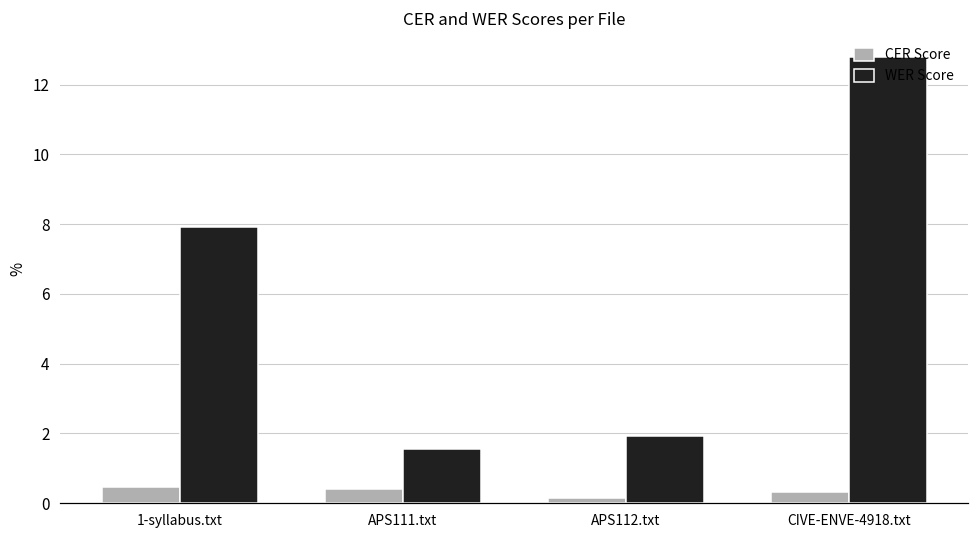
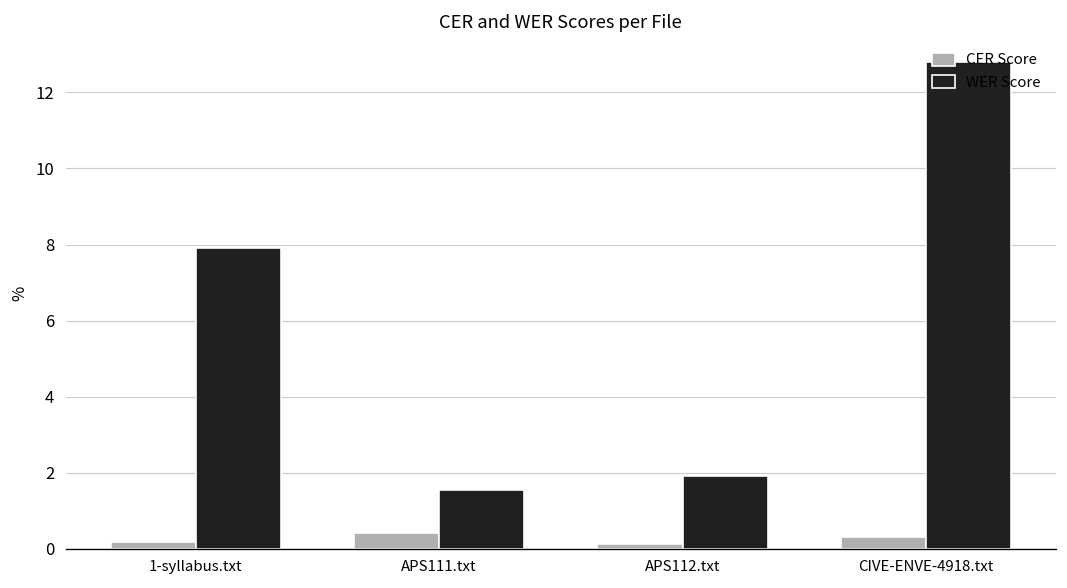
CER Score, 1-syllabus.txt: 0.5 -> 0.2
